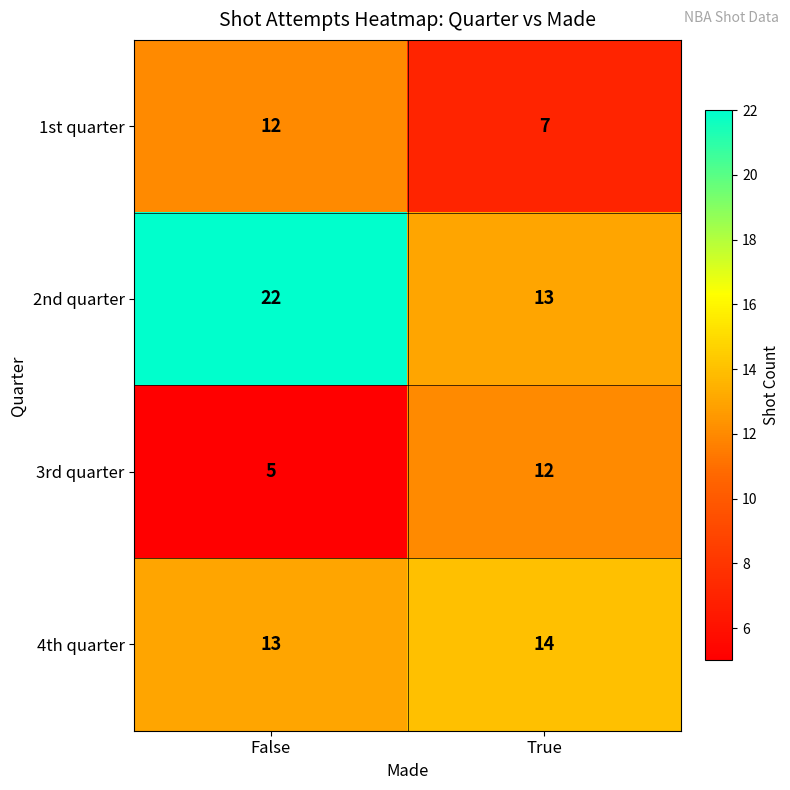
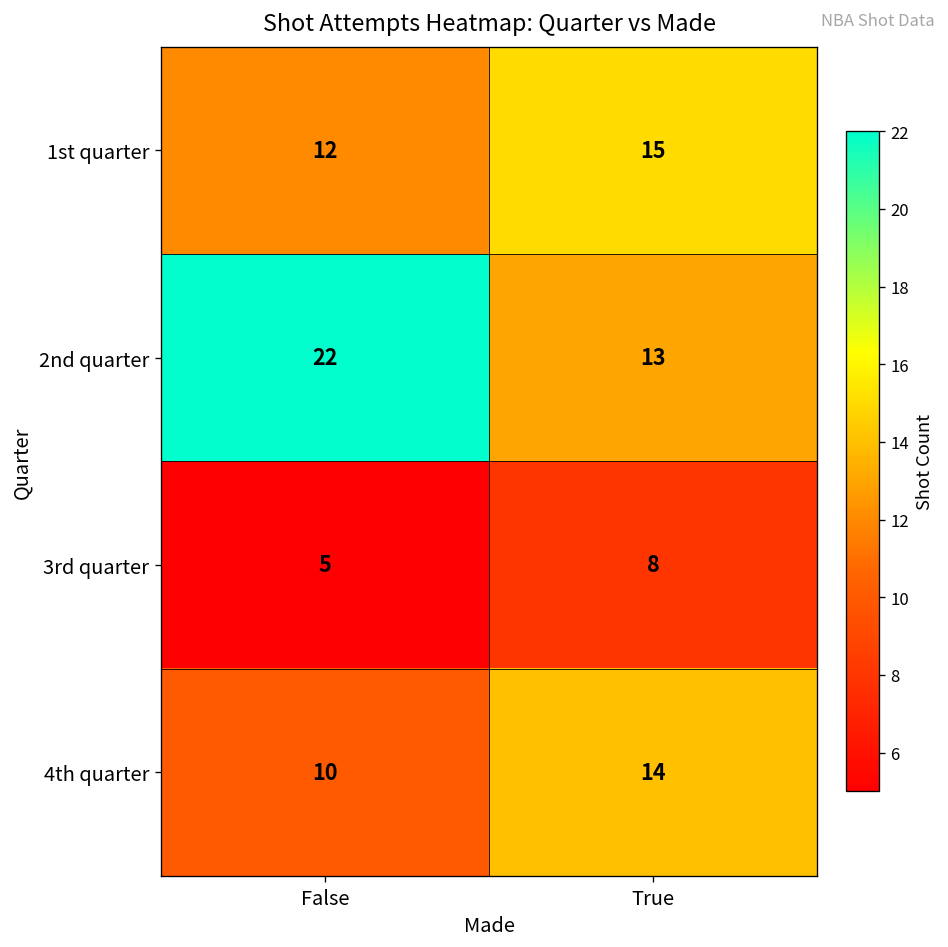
1st quarter, True: 7 -> 15
3rd quarter, True: 12 -> 8
4th quarter, False: 13 -> 10
